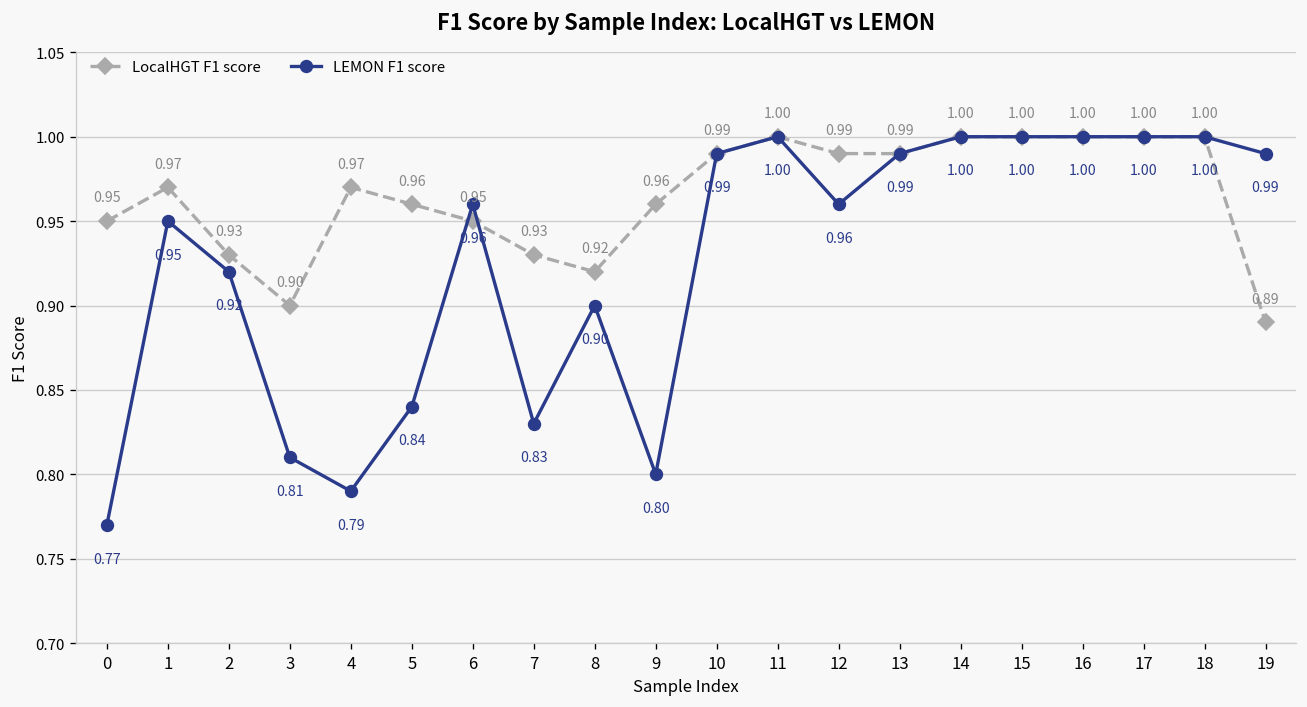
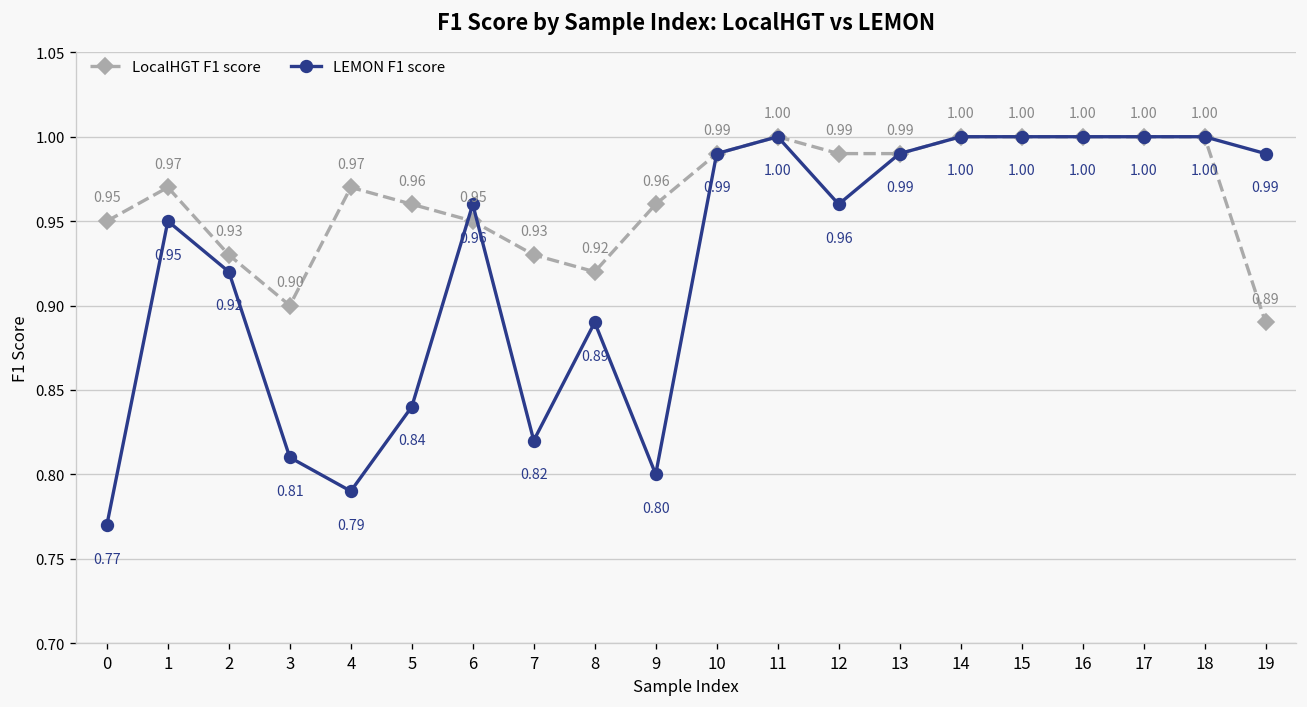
LEMON F1 score, 7: 0.83 -> 0.82
LEMON F1 score, 8: 0.90 -> 0.89
